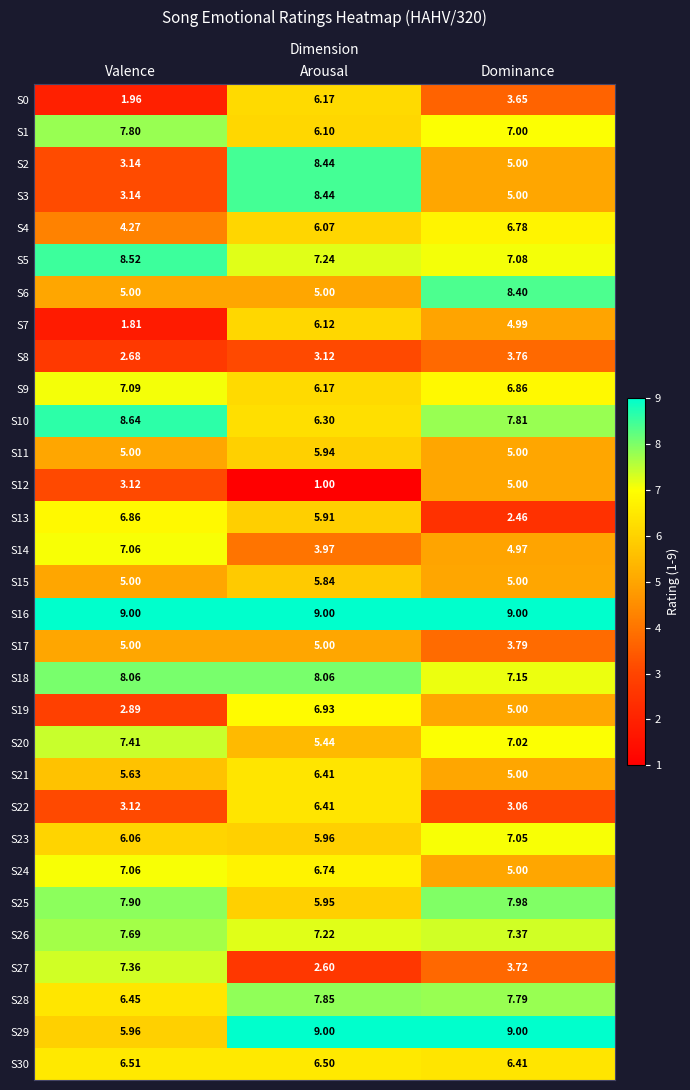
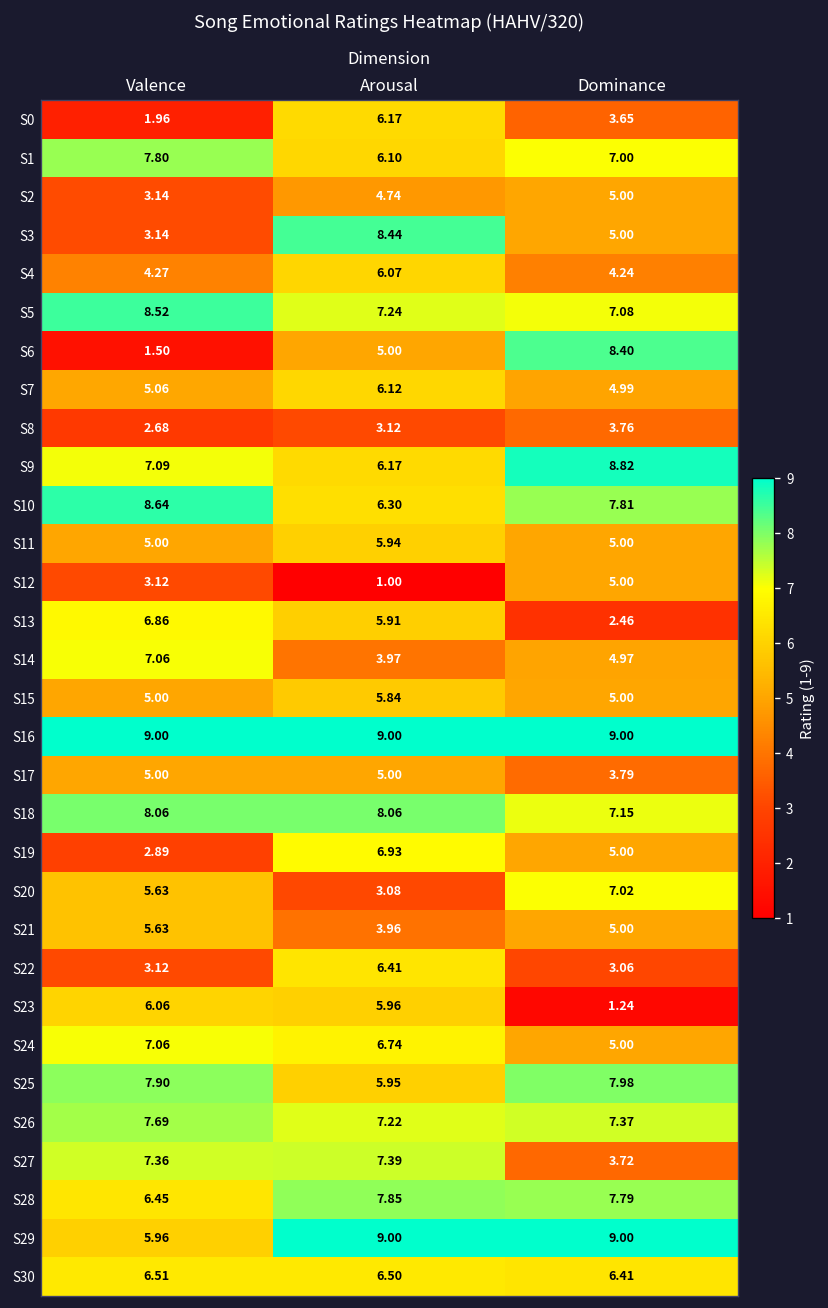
S2, Arousal: 8.44 -> 4.74
S4, Dominance: 6.78 -> 4.24
S6, Valence: 5.00 -> 1.50
S7, Valence: 1.81 -> 5.06
S9, Dominance: 6.86 -> 8.82
S20, Valence: 7.41 -> 5.63
S20, Arousal: 5.44 -> 3.08
S21, Arousal: 6.41 -> 3.96
S23, Dominance: 7.05 -> 1.24
S27, Arousal: 2.60 -> 7.39
